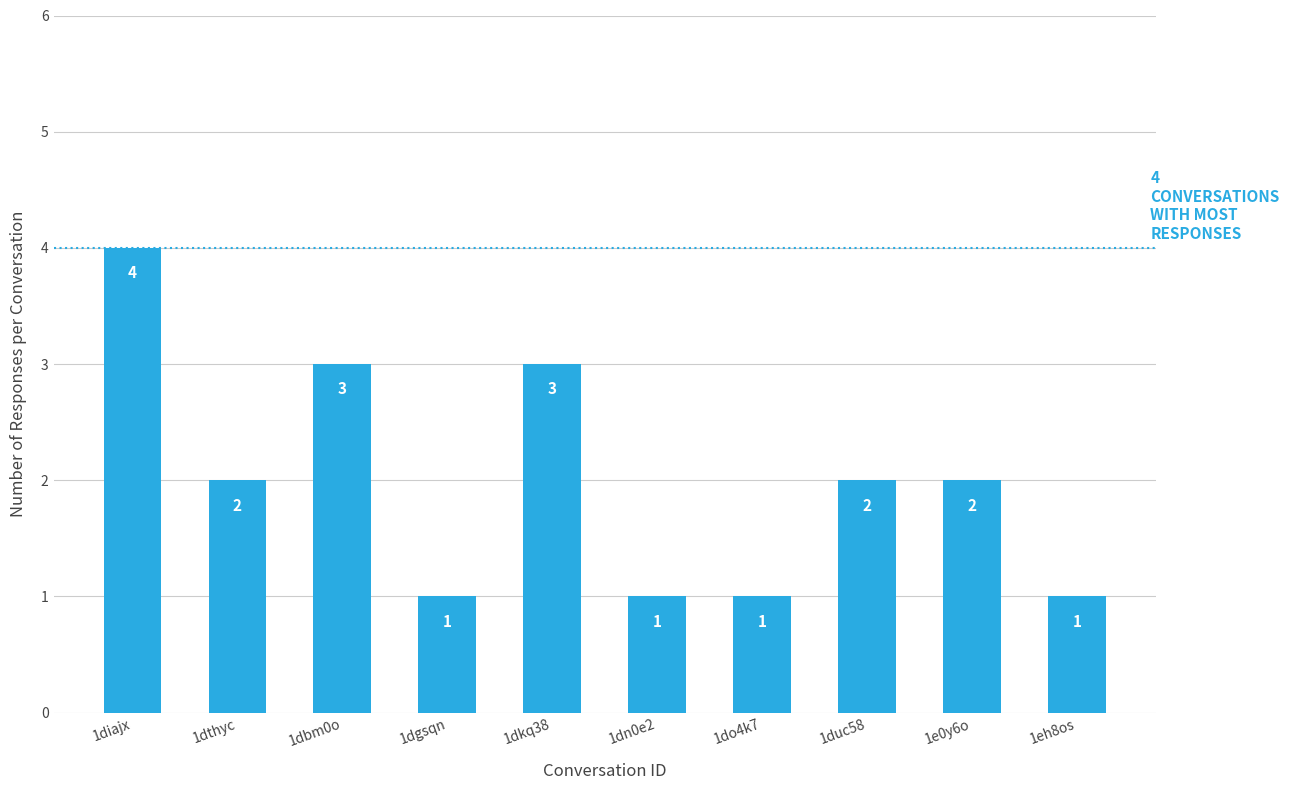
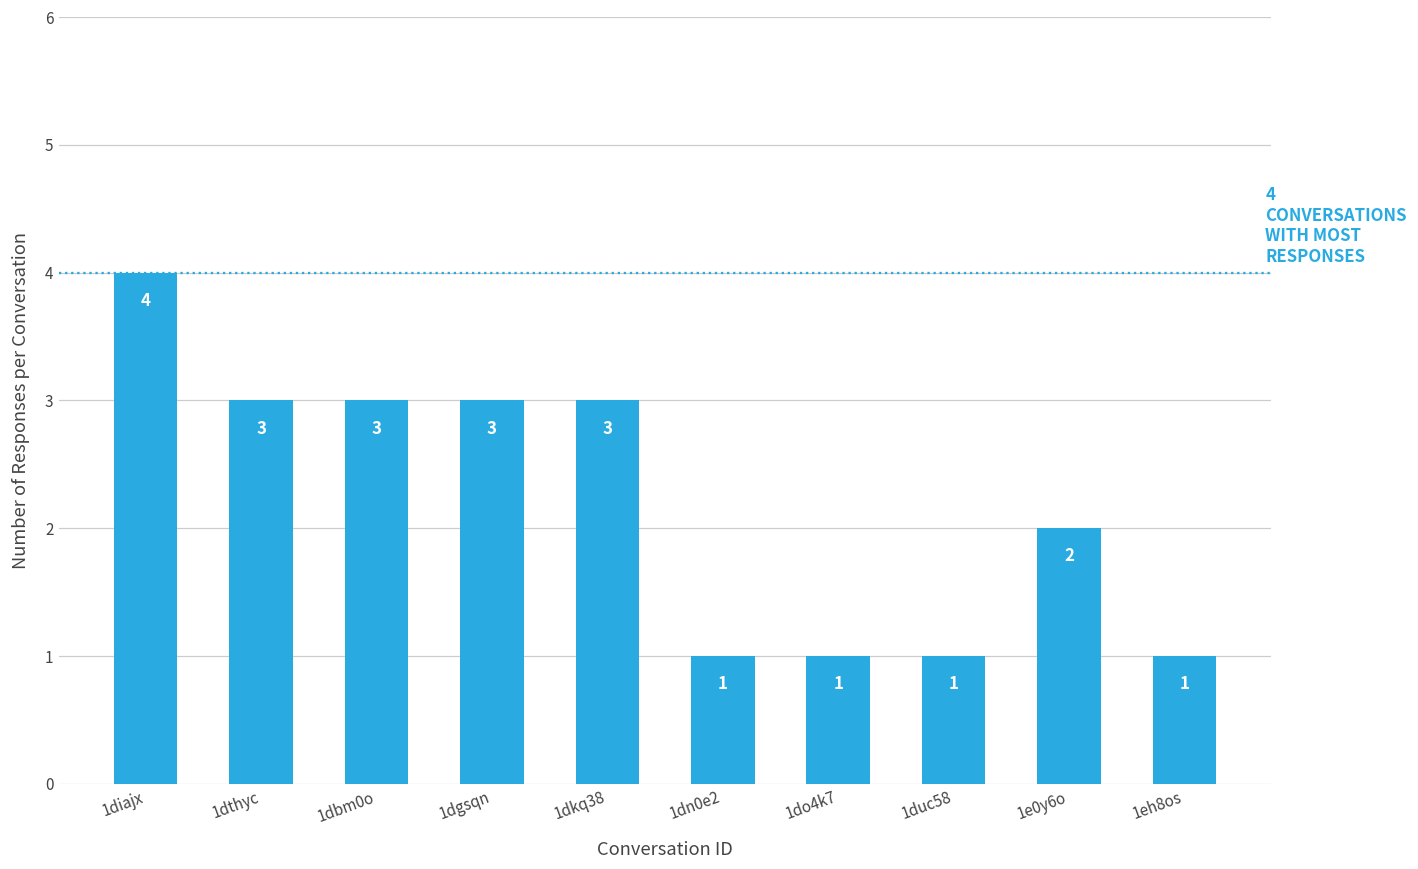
1dthyc: 2 -> 3
1dgsqn: 1 -> 3
1duc58: 2 -> 1
